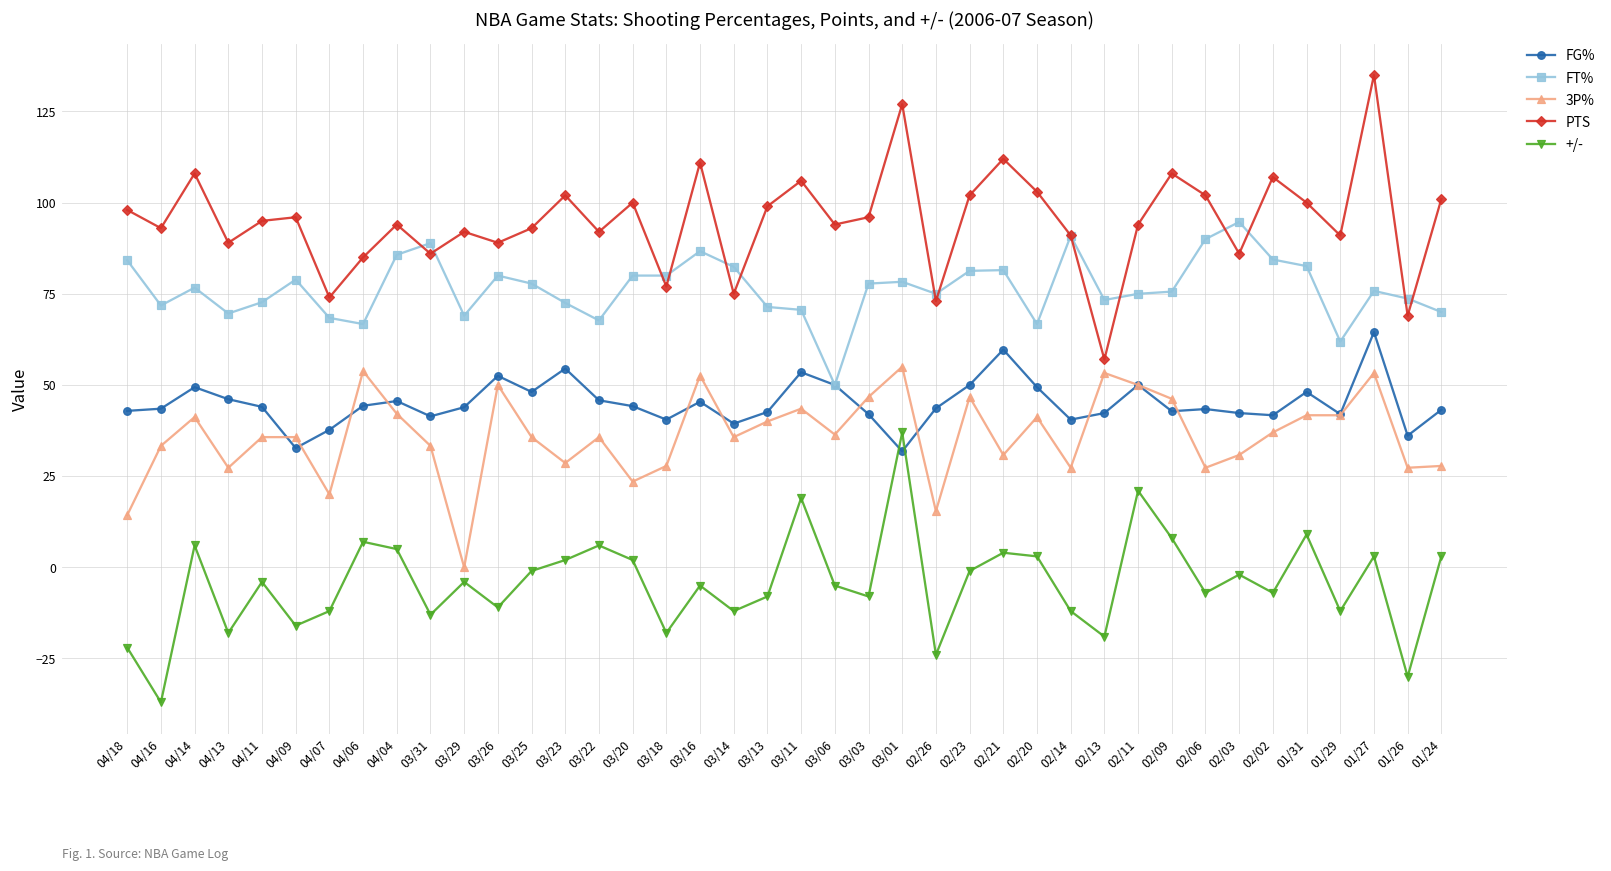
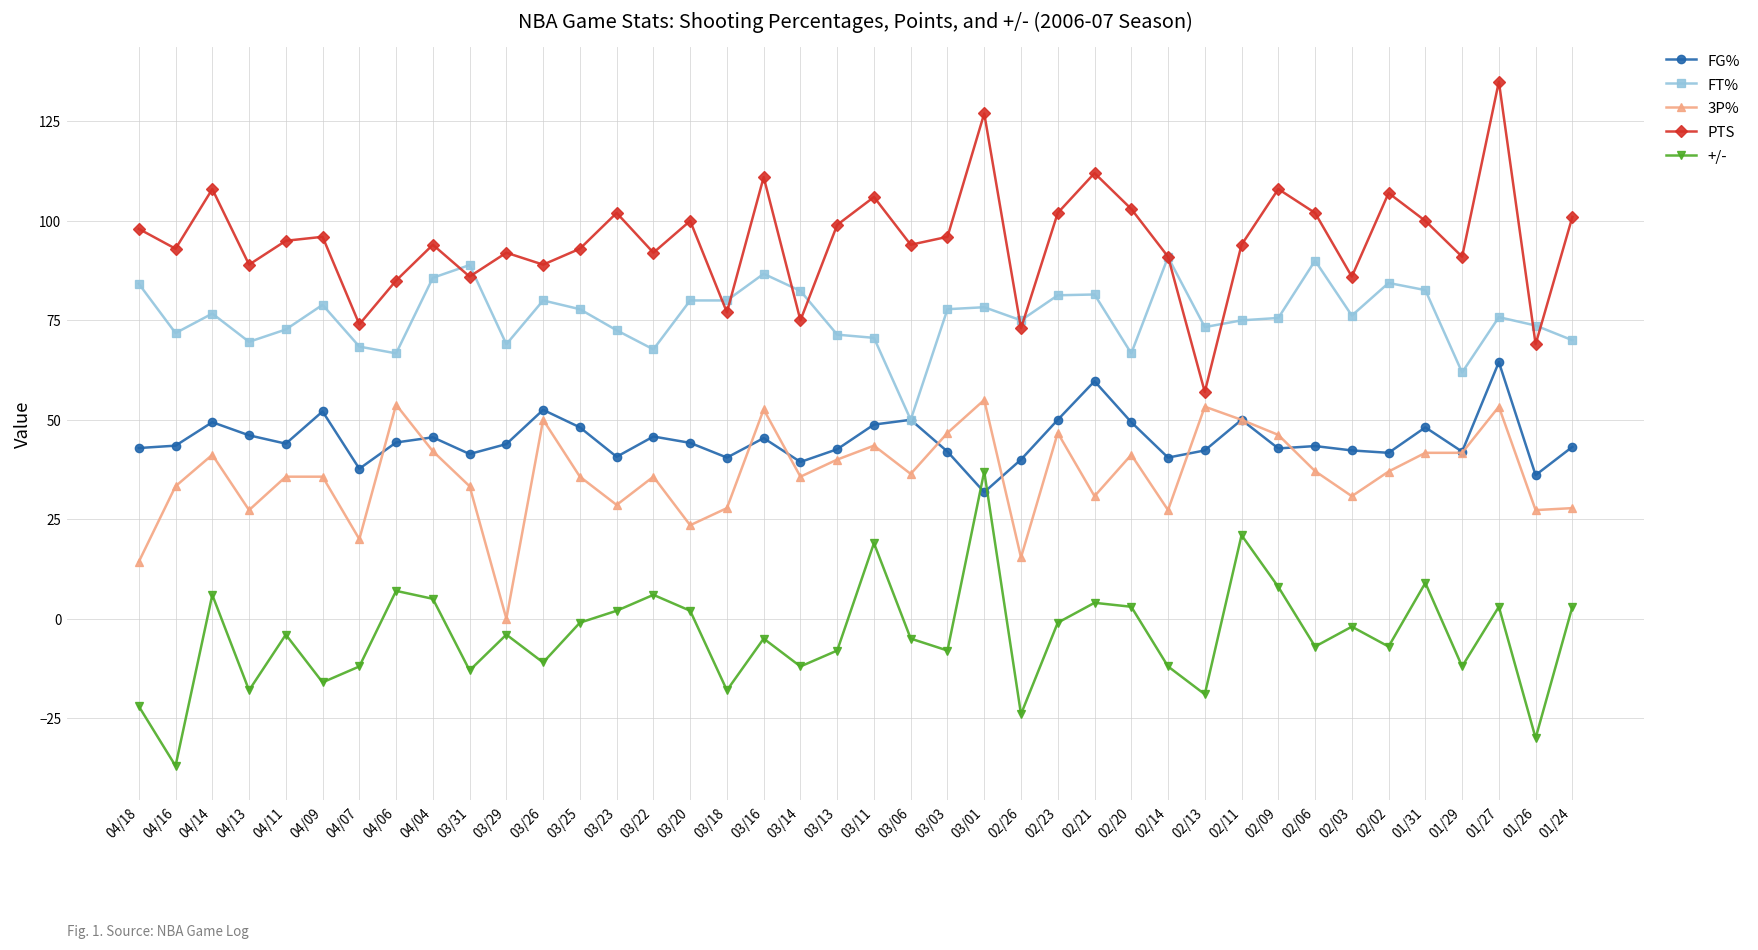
FG%, 04/09: 33 -> 52
FG%, 03/23: 55 -> 41
FG%, 03/11: 54 -> 49
FG%, 02/26: 44 -> 40
3P%, 02/06: 27 -> 37
FT%, 02/03: 95 -> 76
